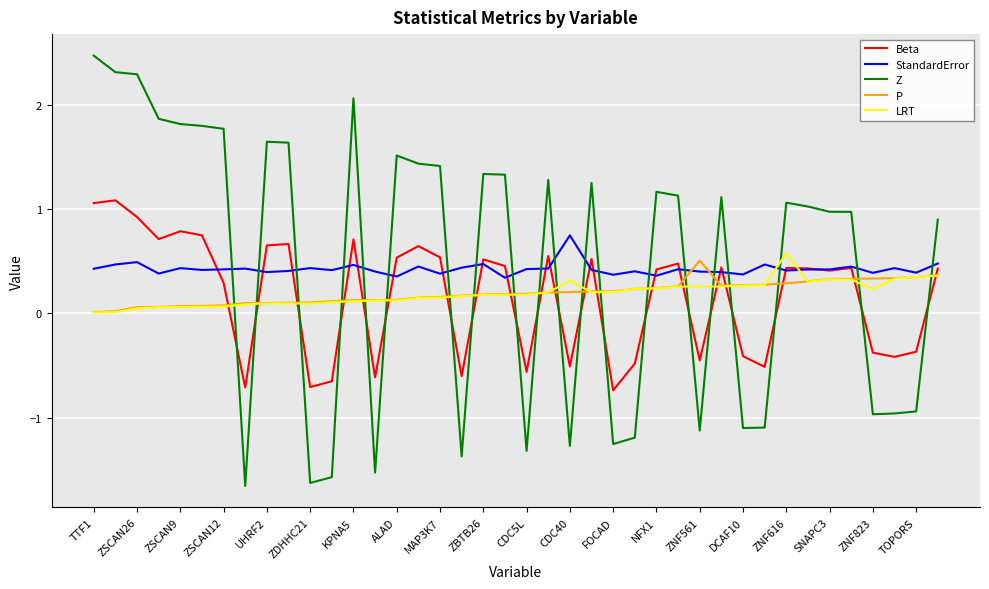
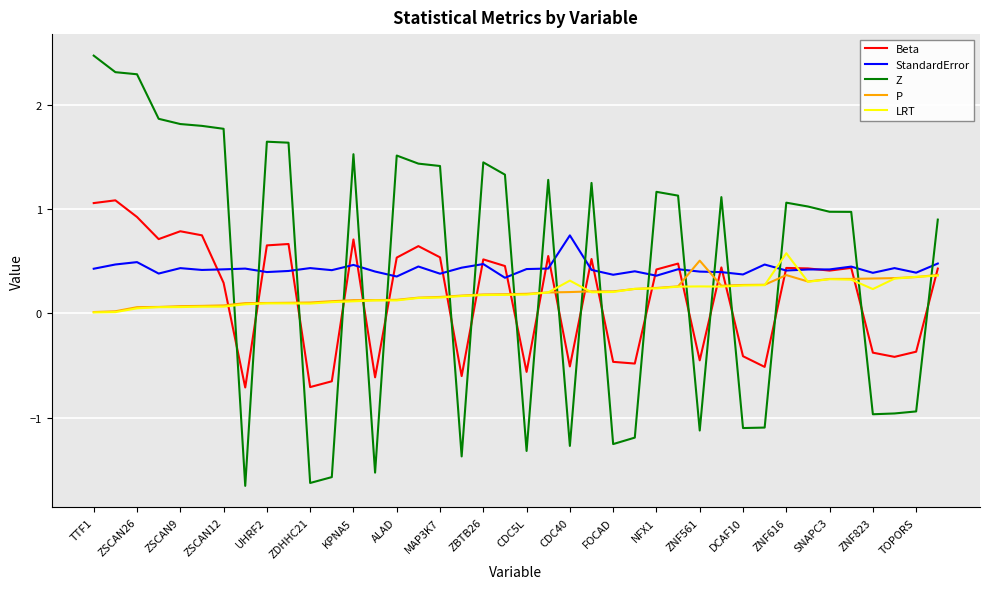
Z, KPNA5: 2.06 -> 1.52
Z, ZBTB26: 1.34 -> 1.45
Beta, FOCAD: -0.74 -> -0.46
P, ZNF616: 0.29 -> 0.37
